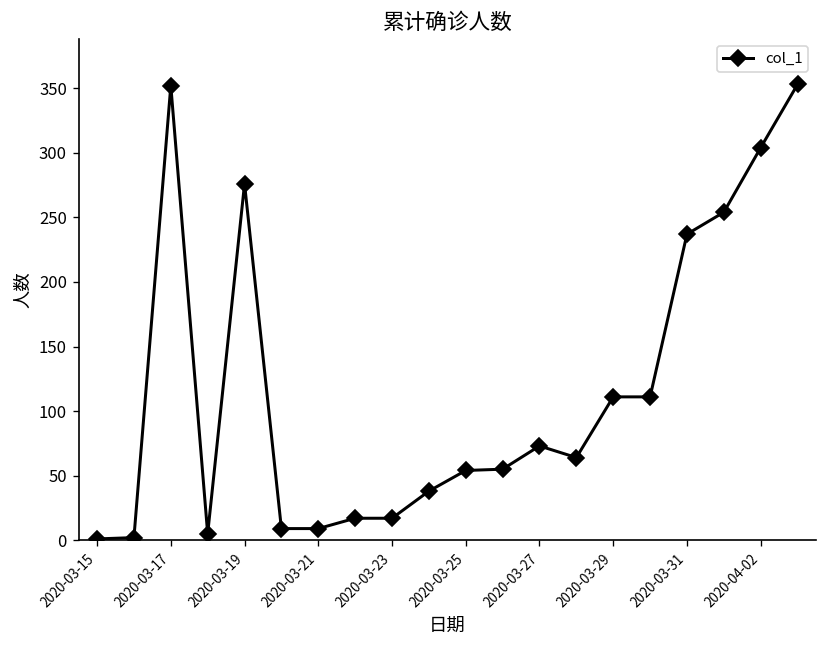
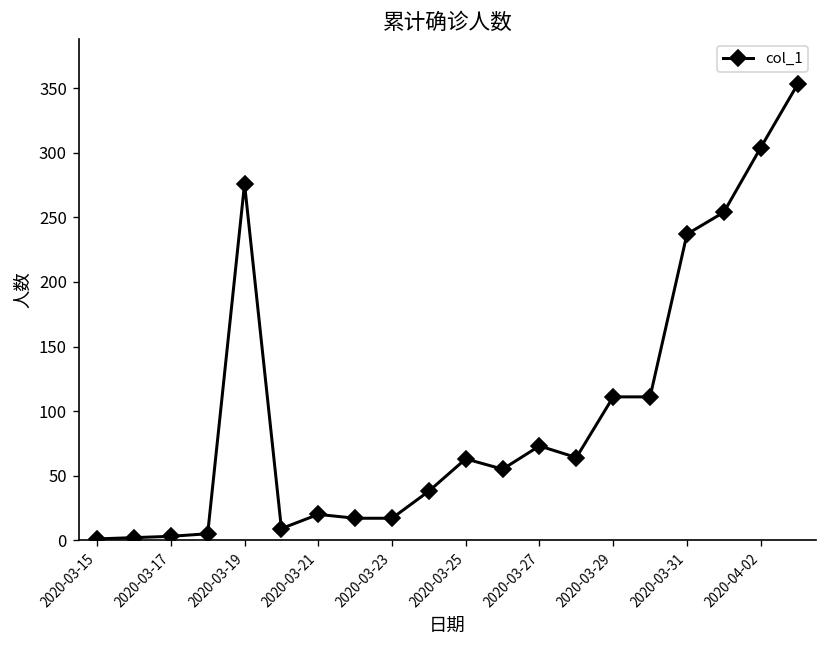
2020-03-17: 352 -> 3
2020-03-21: 9 -> 20
2020-03-25: 54 -> 63
